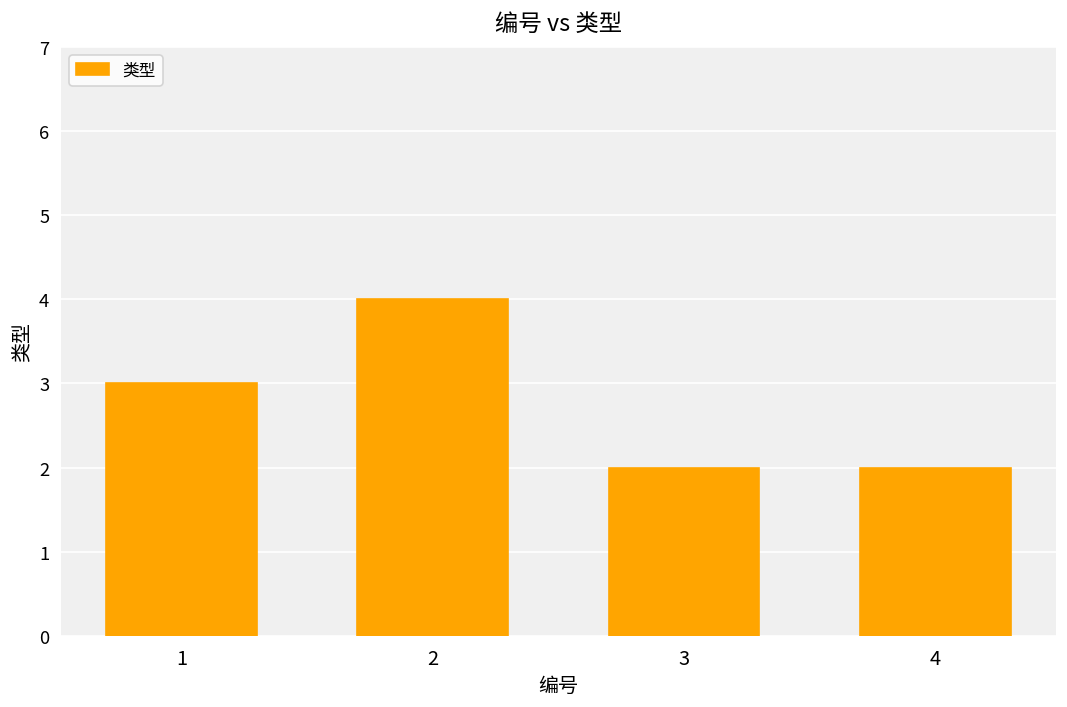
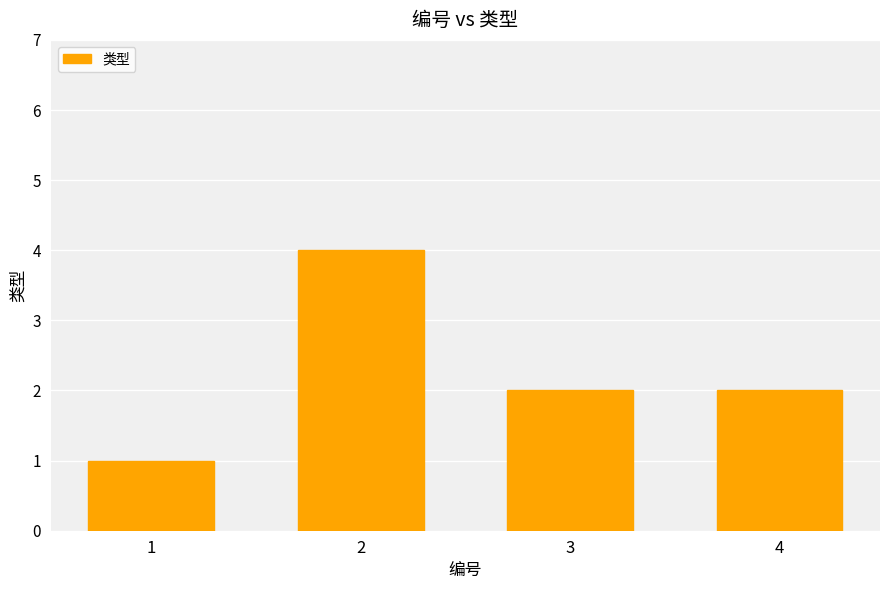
1: 3 -> 1
